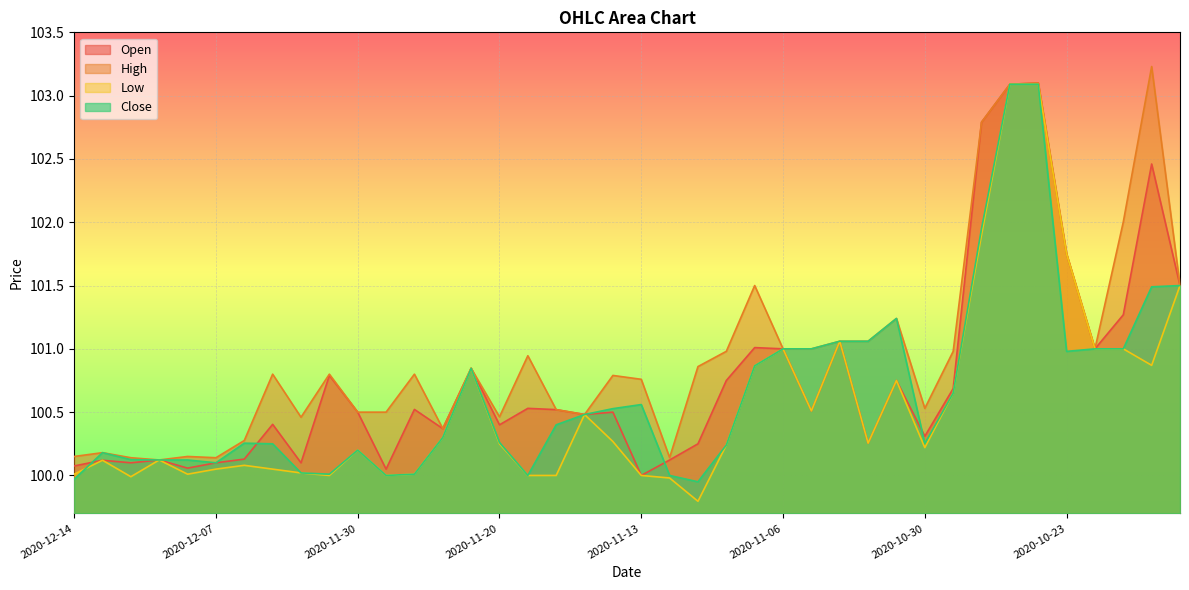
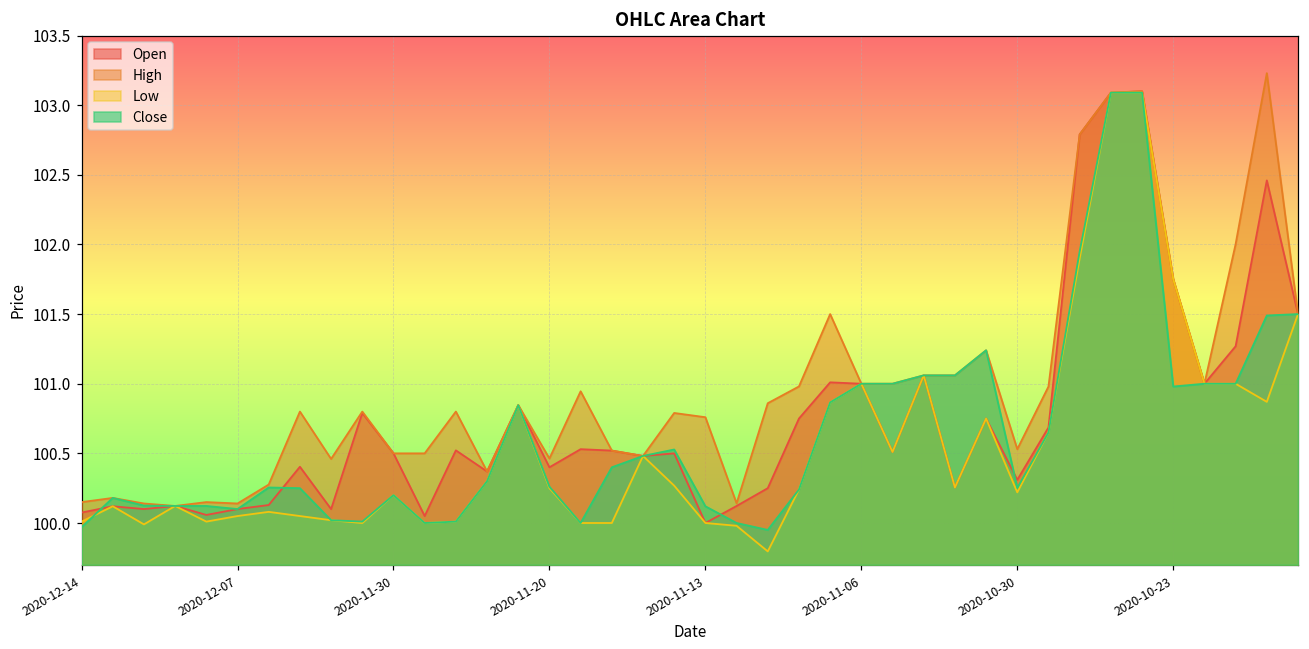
Close, 2020-11-13: 100.56 -> 100.12
